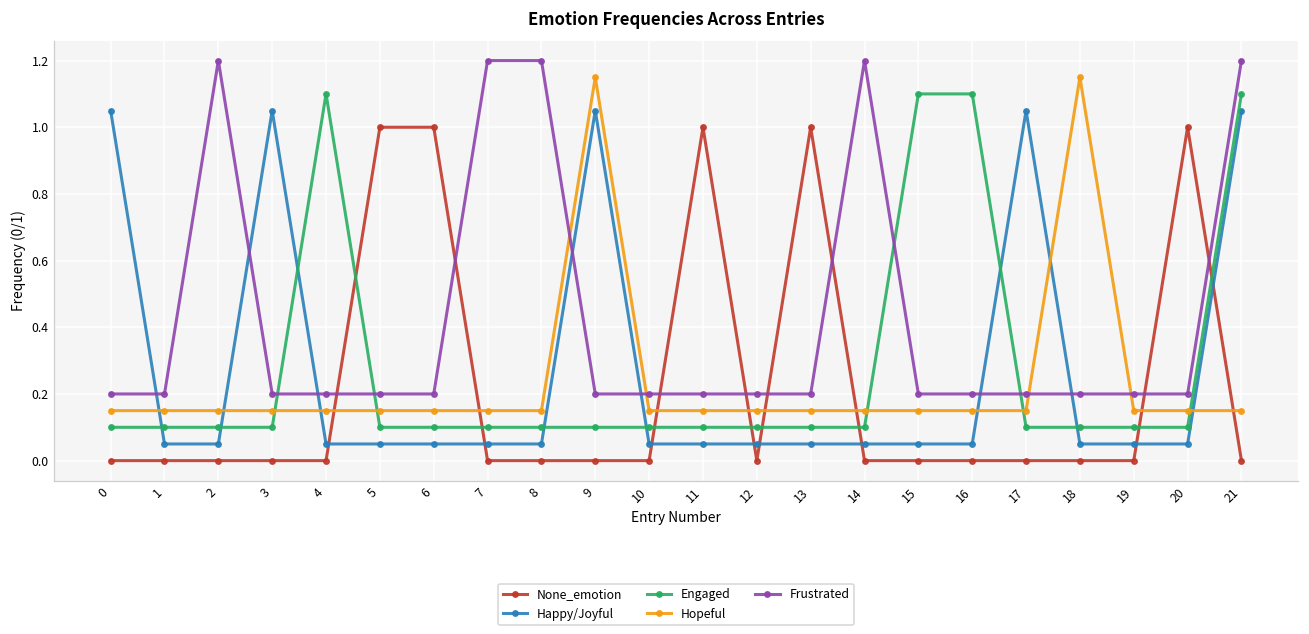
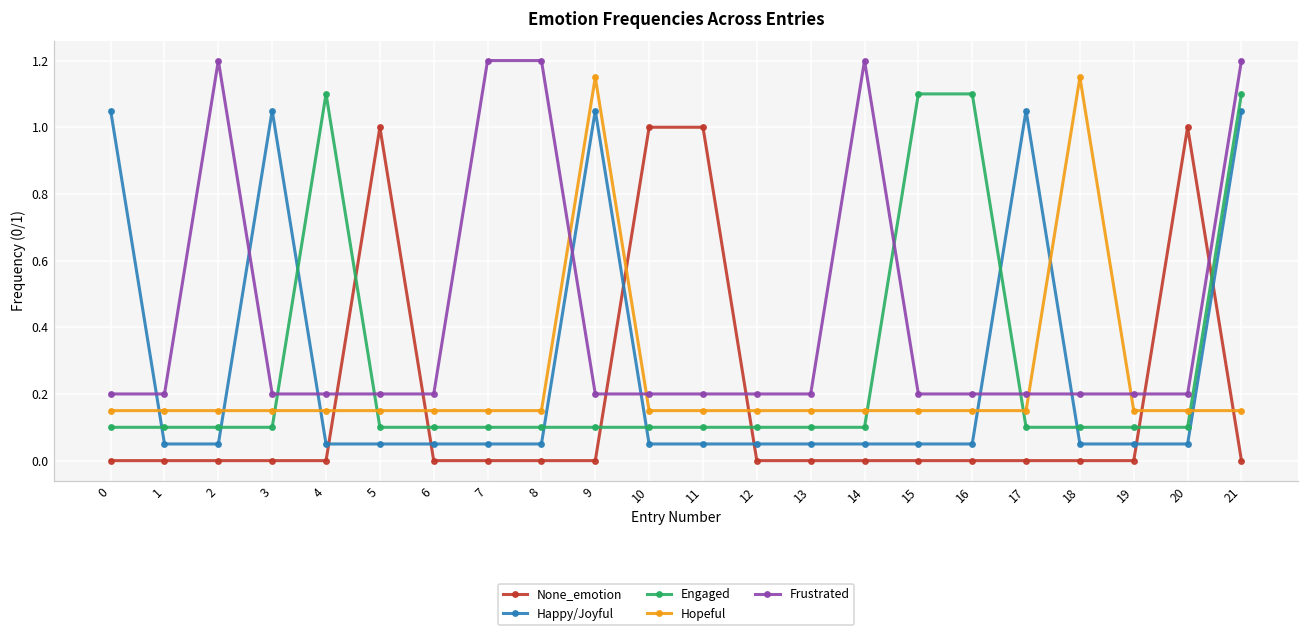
None_emotion, 6: 1 -> 0
None_emotion, 10: 0 -> 1
None_emotion, 13: 1 -> 0
